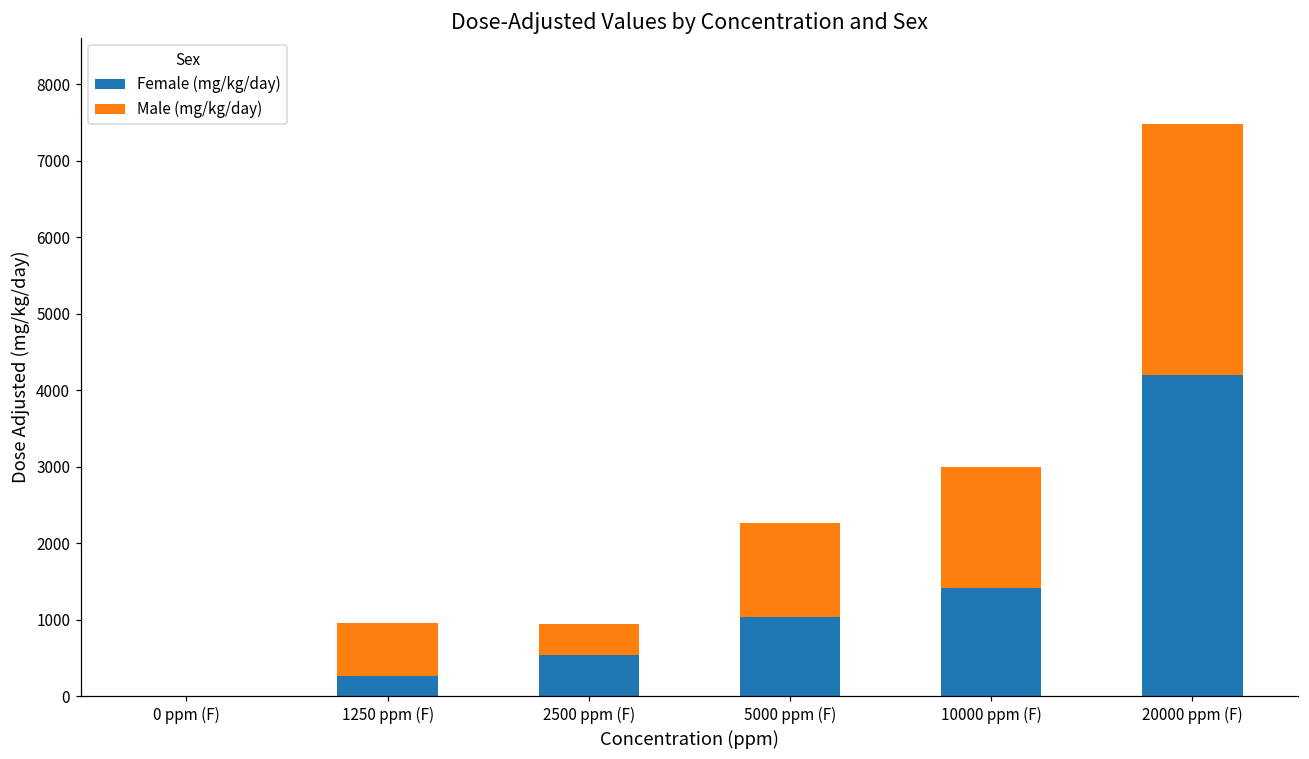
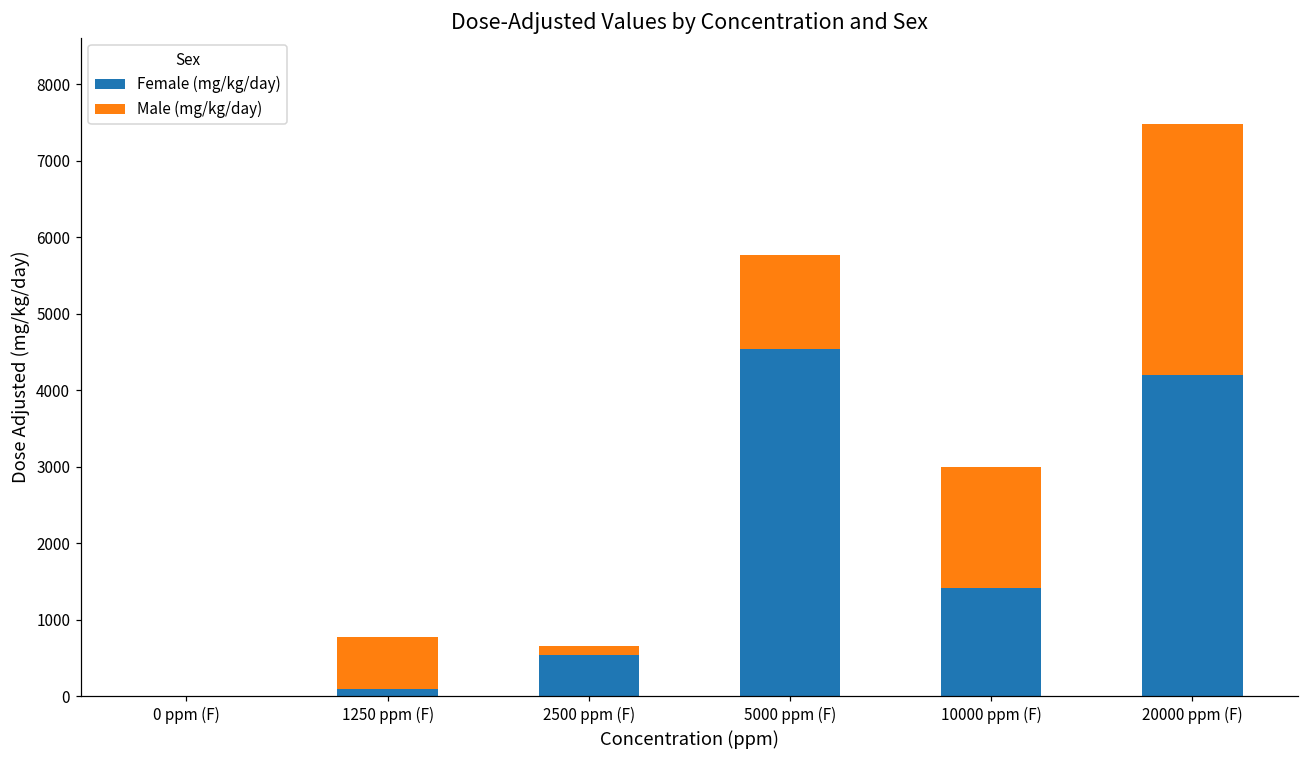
Female (mg/kg/day), 1250 ppm (F): 300 -> 100
Male (mg/kg/day), 2500 ppm (F): 400 -> 100
Female (mg/kg/day), 5000 ppm (F): 1000 -> 4500
